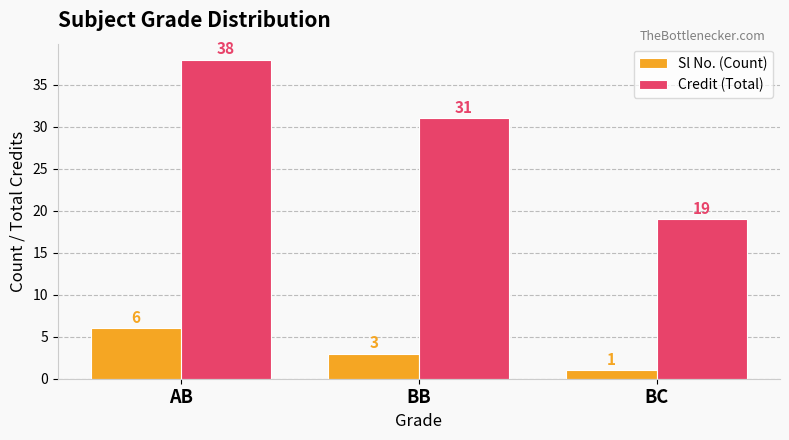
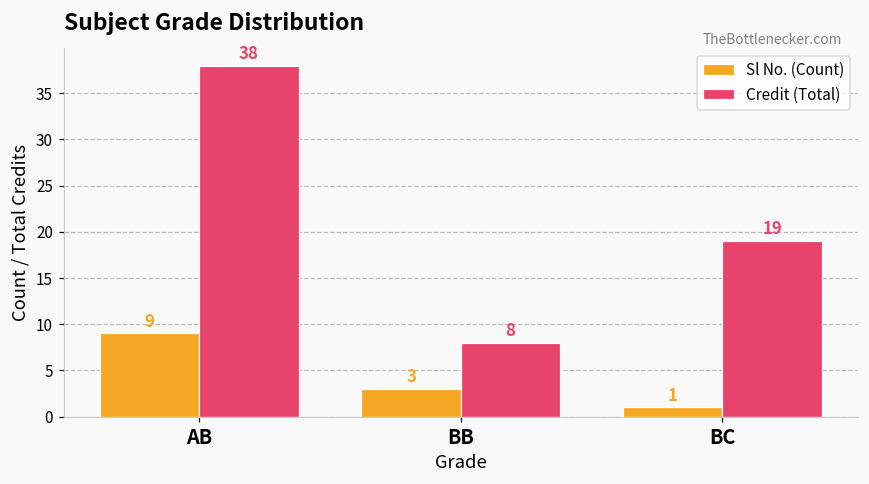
Sl No. (Count), AB: 6 -> 9
Credit (Total), BB: 31 -> 8
